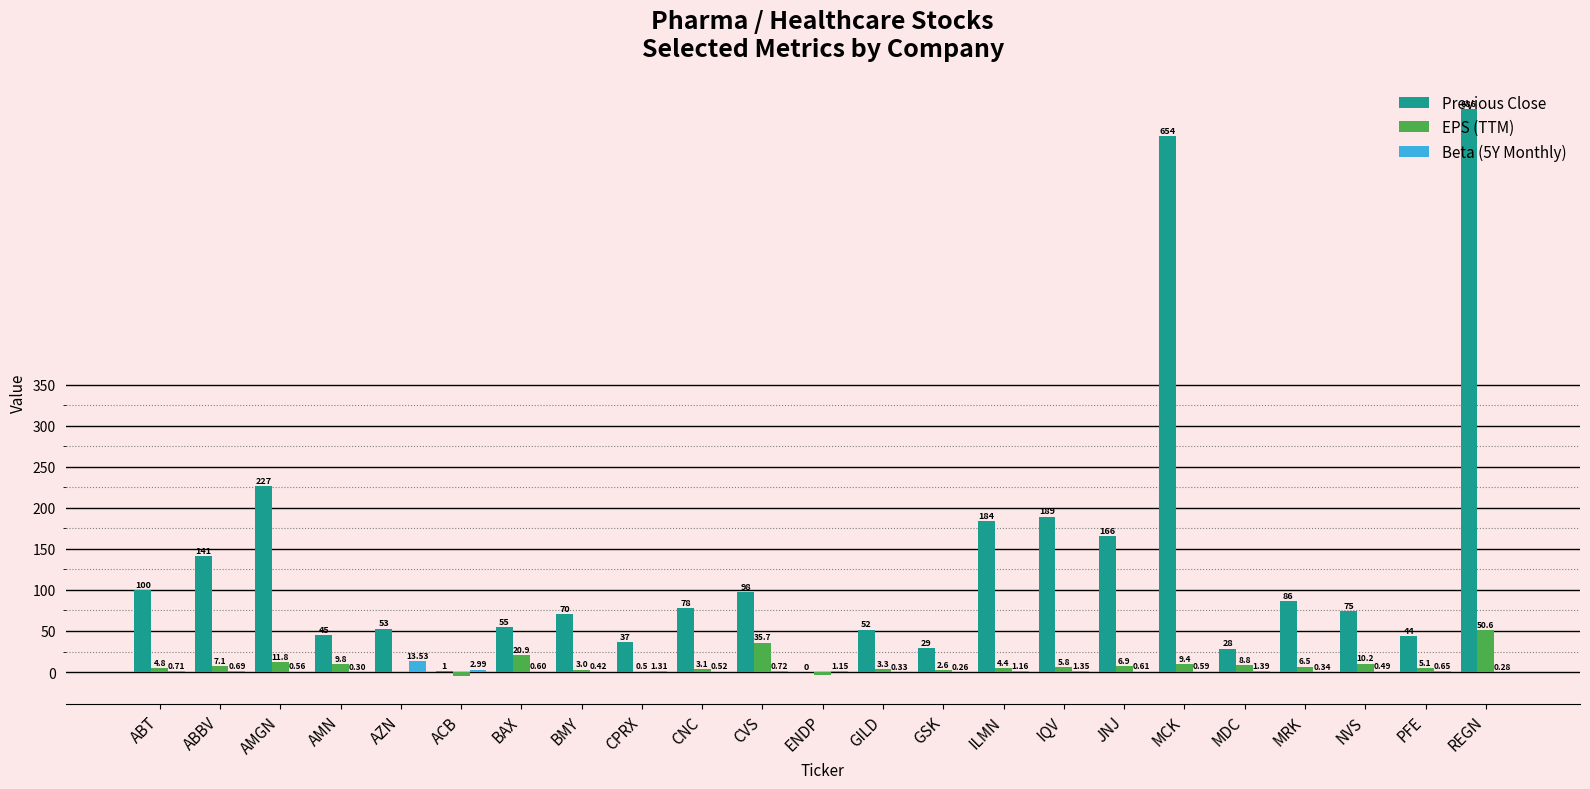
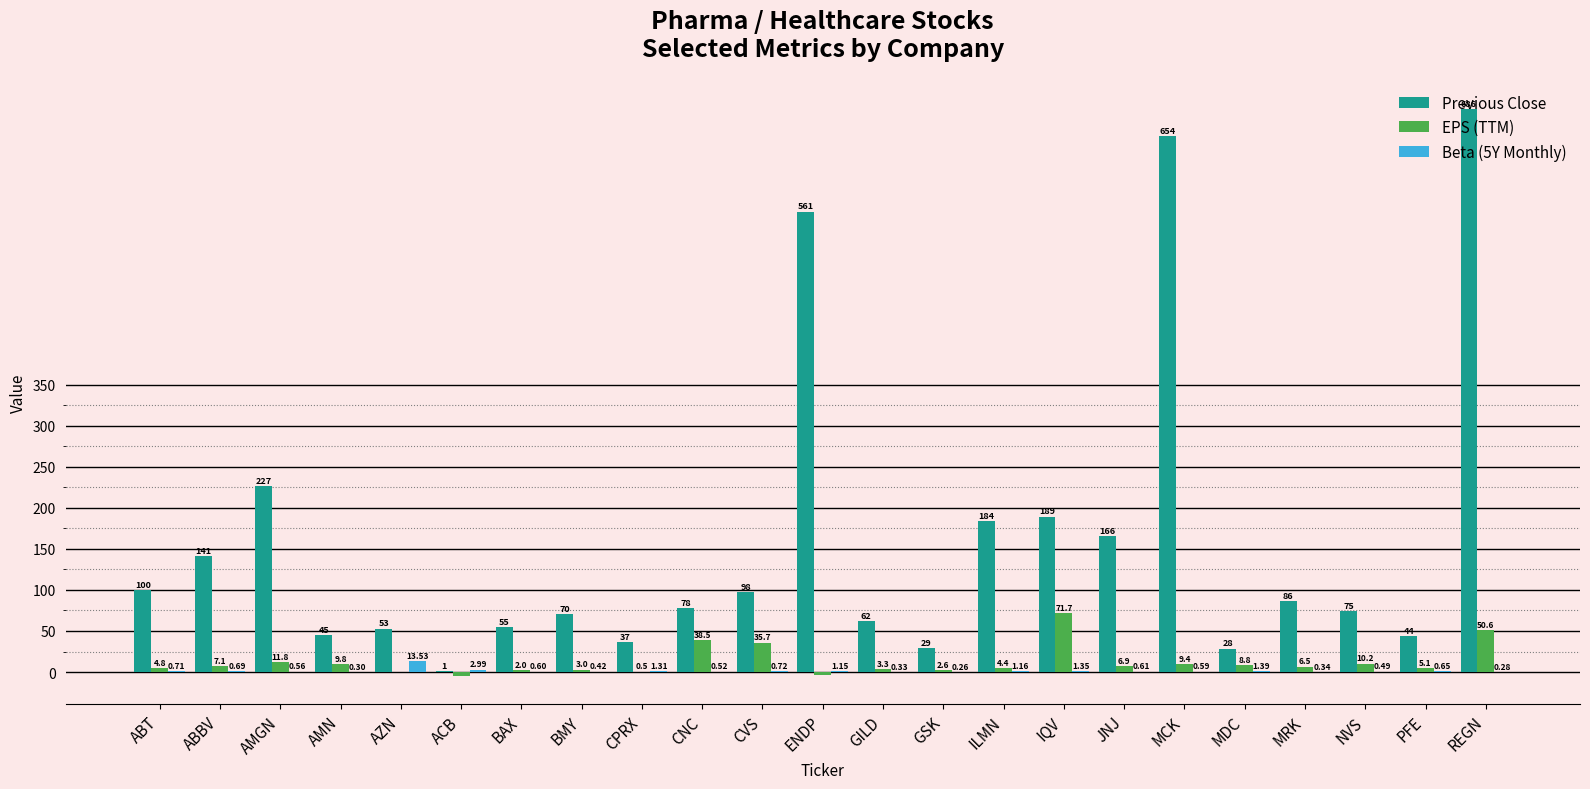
EPS (TTM), BAX: 20.9 -> 2.0
EPS (TTM), CNC: 3.1 -> 38.5
Previous Close, ENDP: 0 -> 561
Previous Close, GILD: 52 -> 62
EPS (TTM), IQV: 5.8 -> 71.7
